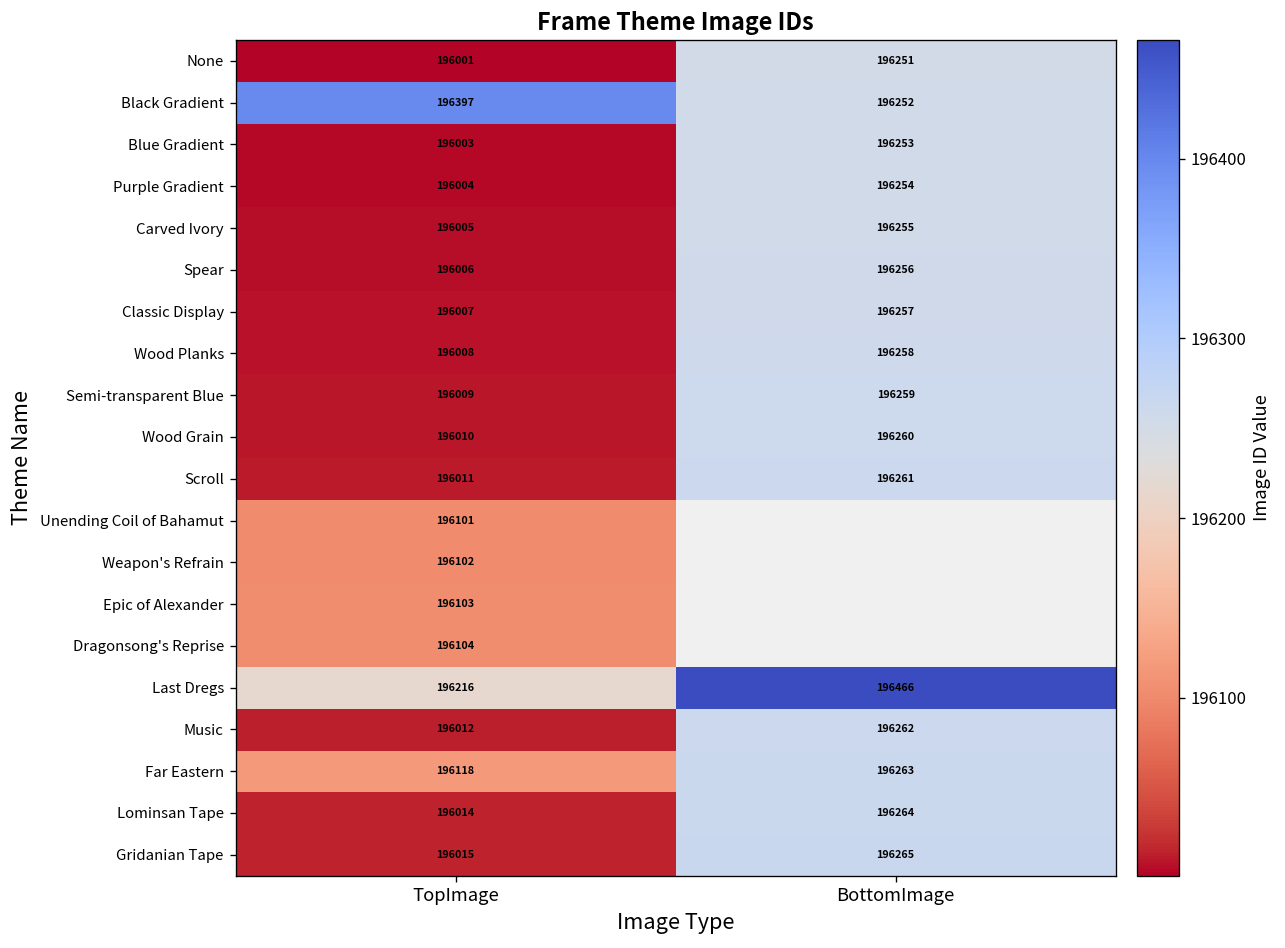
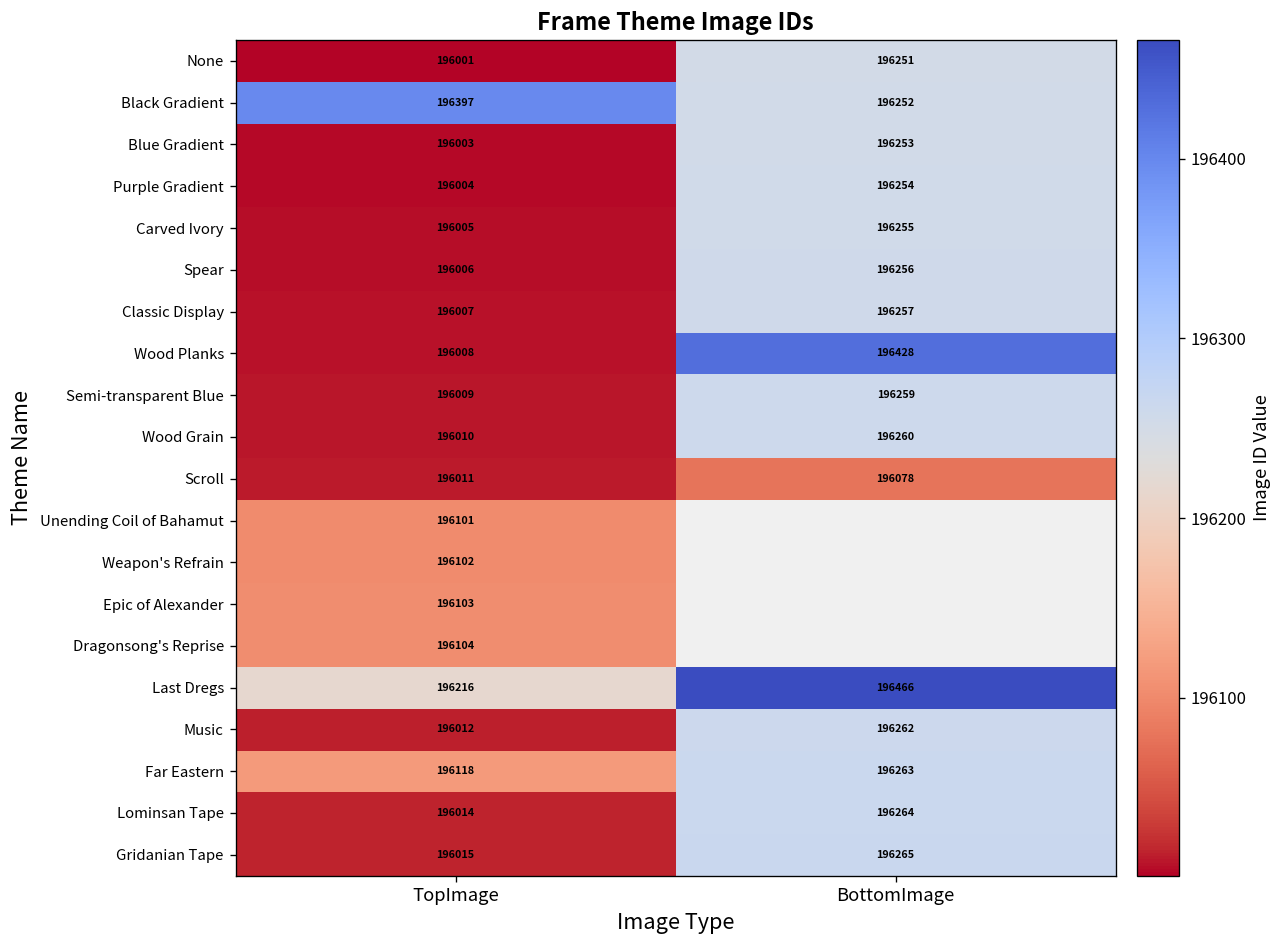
Wood Planks, BottomImage: 196258 -> 196428
Scroll, BottomImage: 196261 -> 196078
